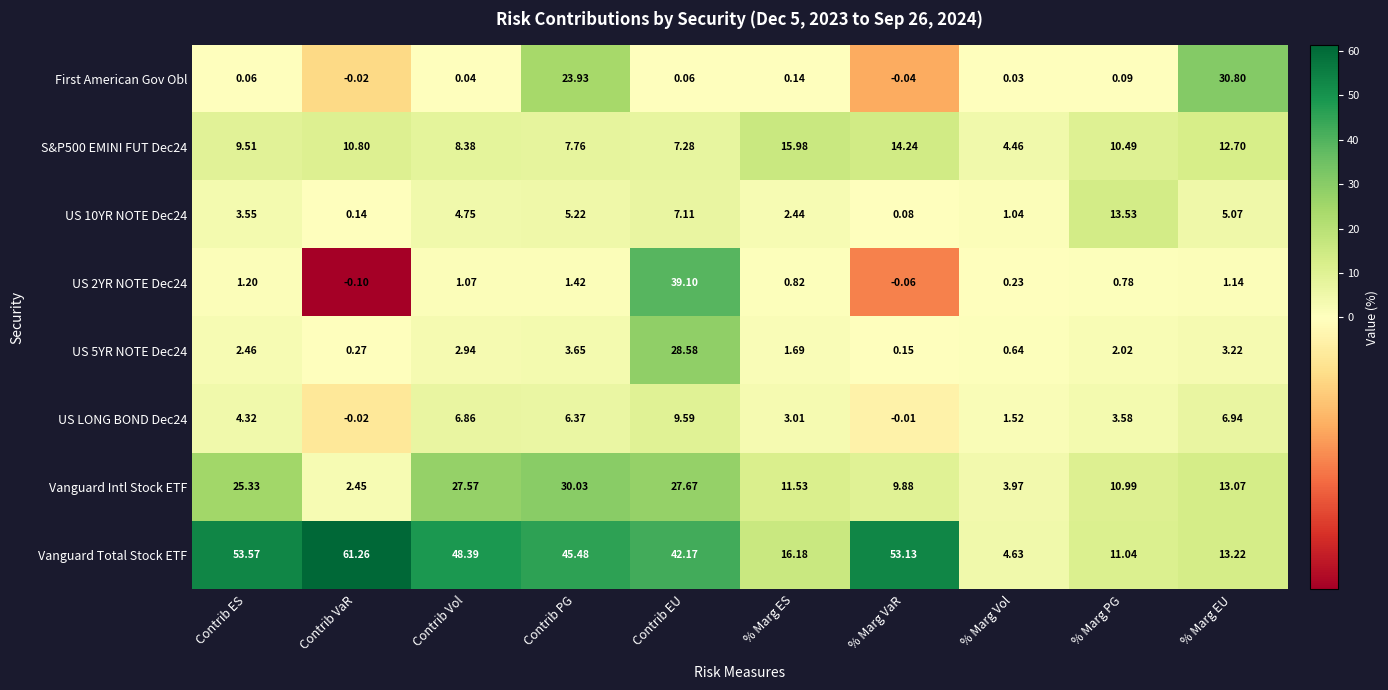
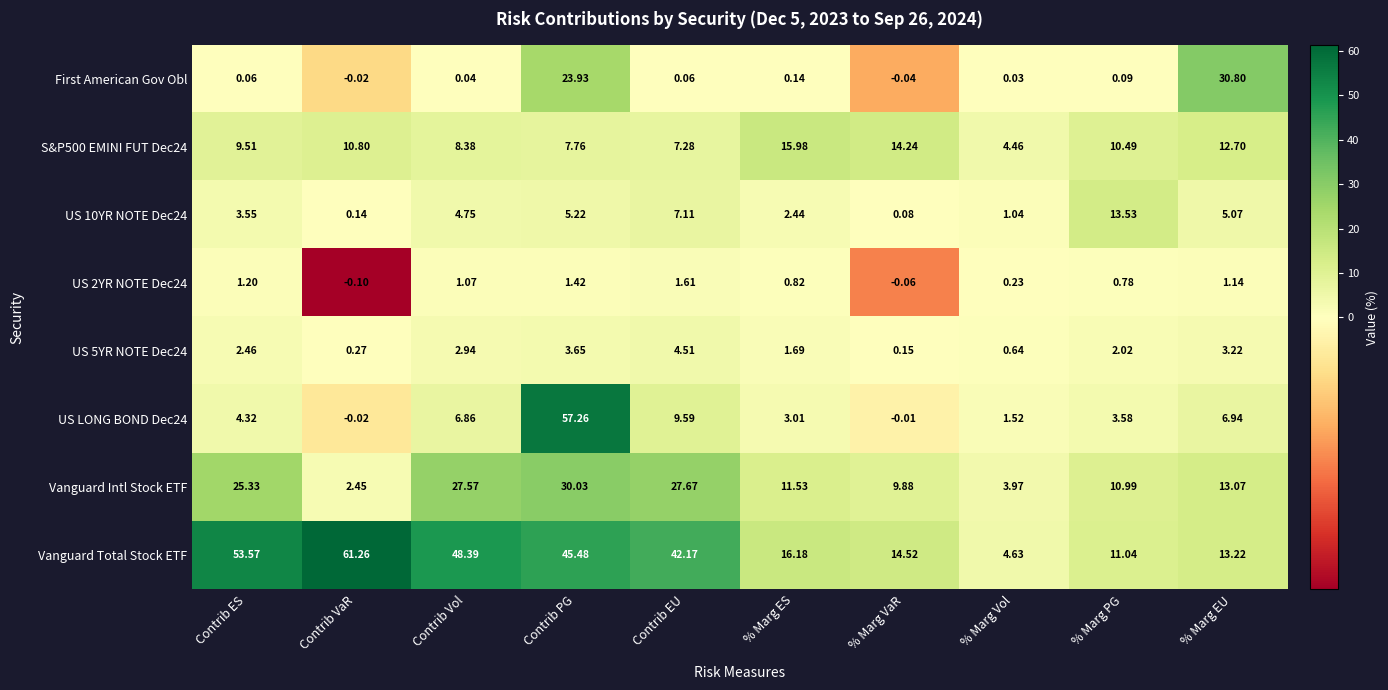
US 2YR NOTE Dec24, Contrib EU: 39.10 -> 1.61
US 5YR NOTE Dec24, Contrib EU: 28.58 -> 4.51
US LONG BOND Dec24, Contrib PG: 6.37 -> 57.26
Vanguard Total Stock ETF, % Marg VaR: 53.13 -> 14.52
